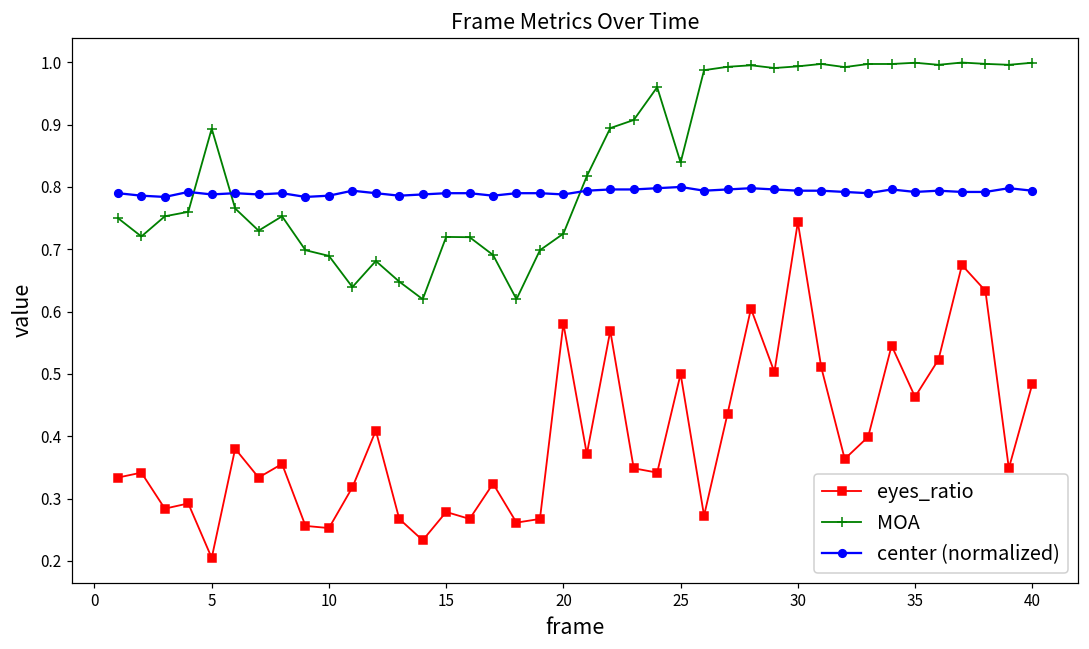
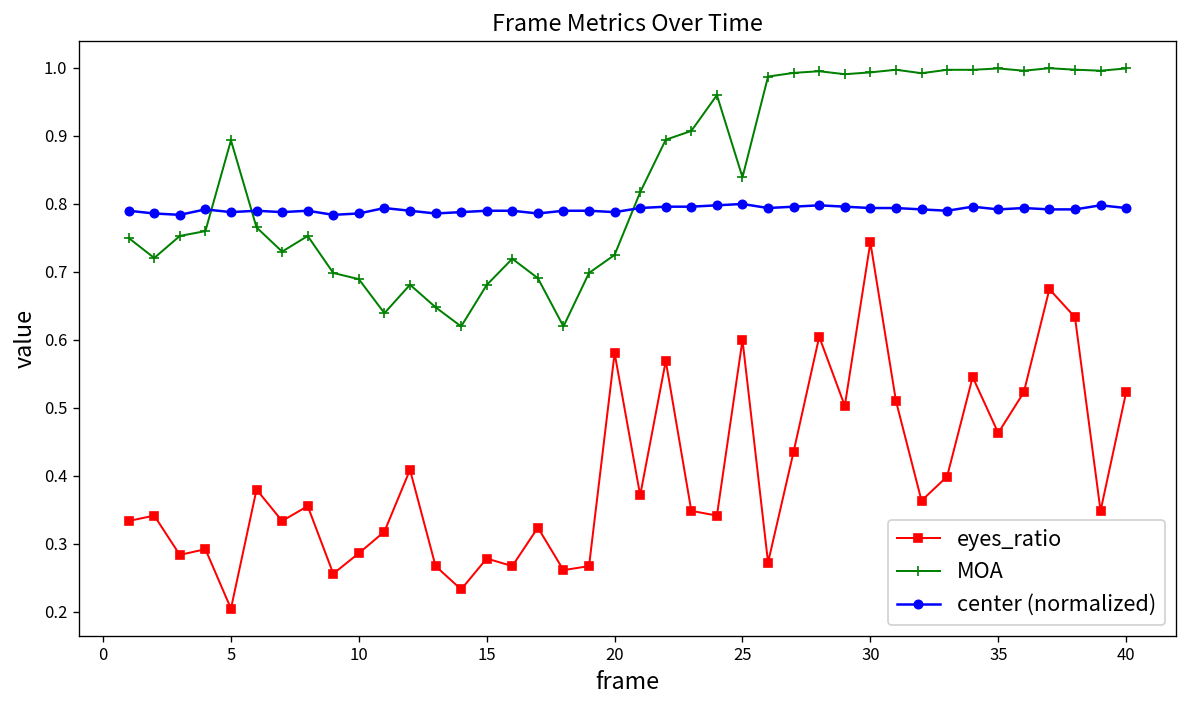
eyes_ratio, 10: 0.25 -> 0.29
MOA, 15: 0.72 -> 0.68
eyes_ratio, 25: 0.5 -> 0.6
eyes_ratio, 40: 0.48 -> 0.52
